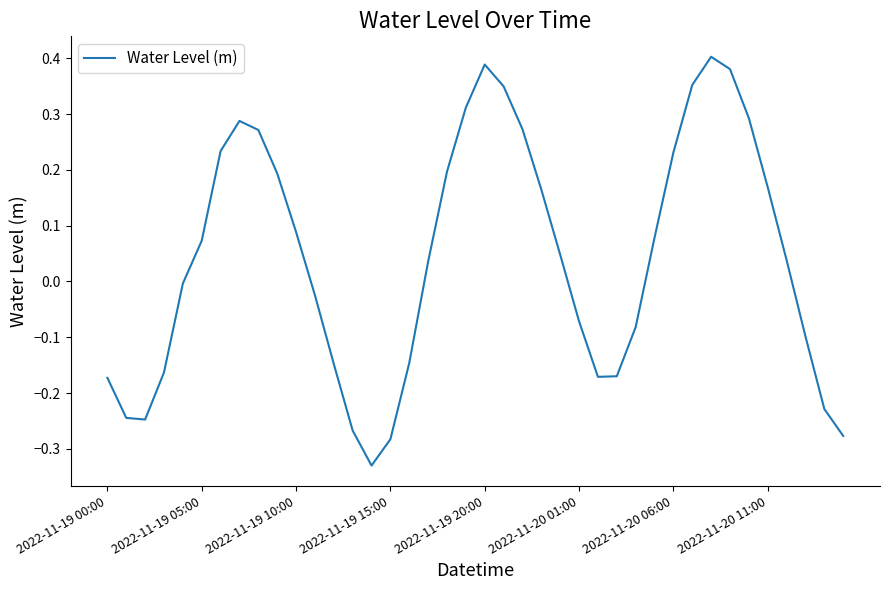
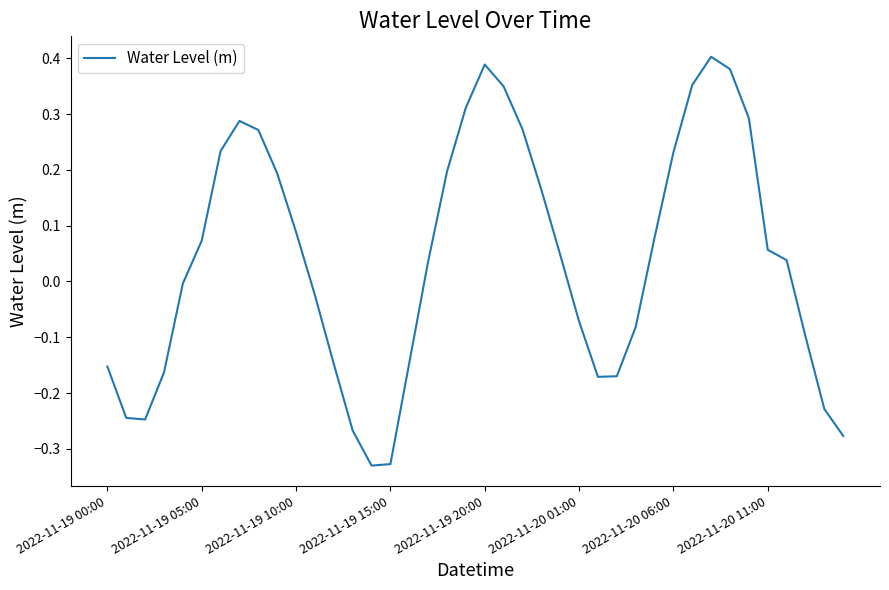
2022-11-19 00:00: -0.17 -> -0.15
2022-11-19 15:00: -0.28 -> -0.33
2022-11-20 11:00: 0.17 -> 0.06
